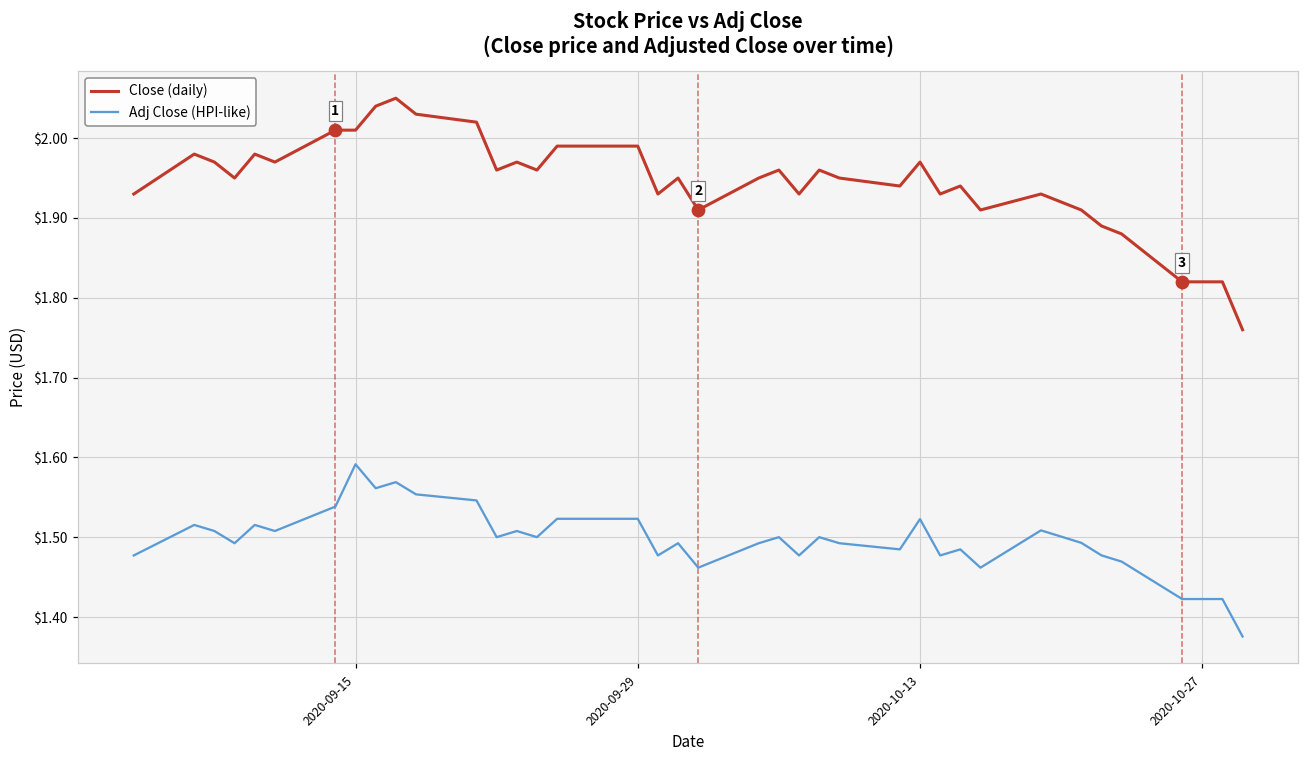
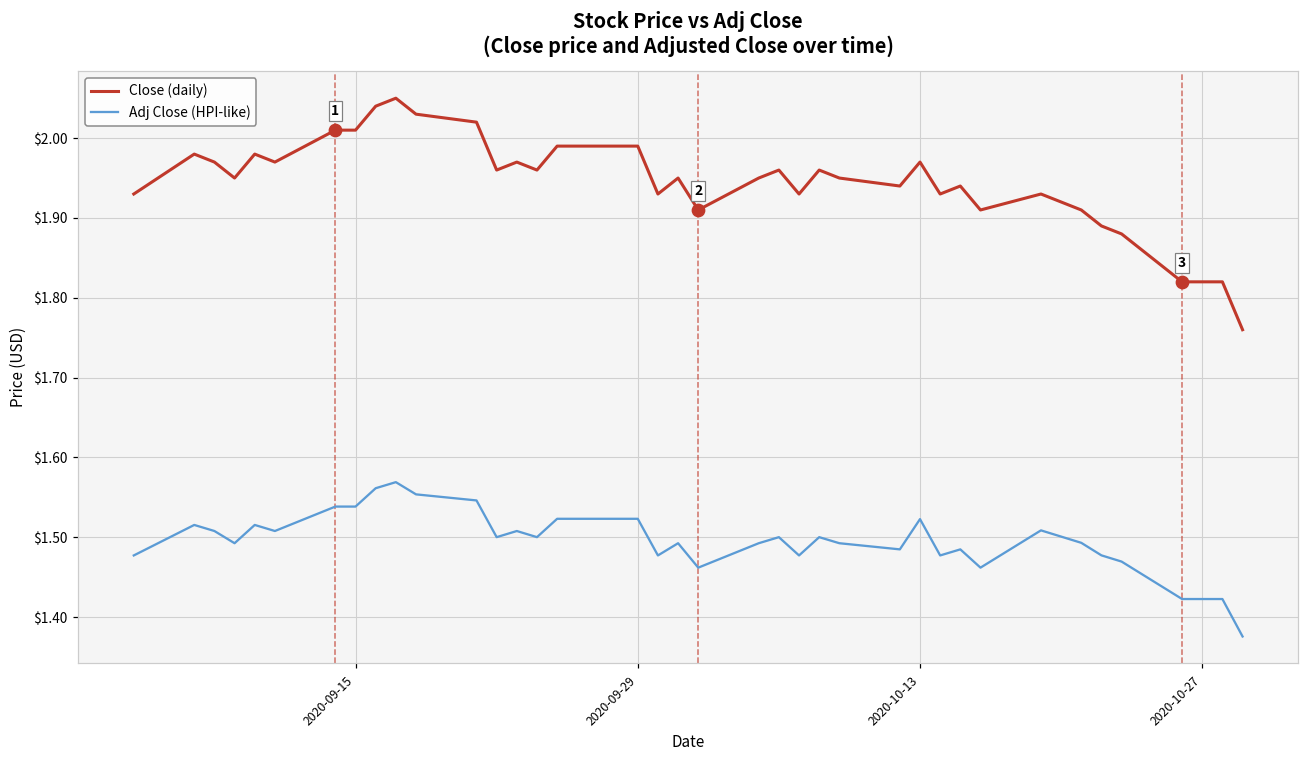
Adj Close (HPI-like), 2020-09-15: $1.59 -> $1.54
